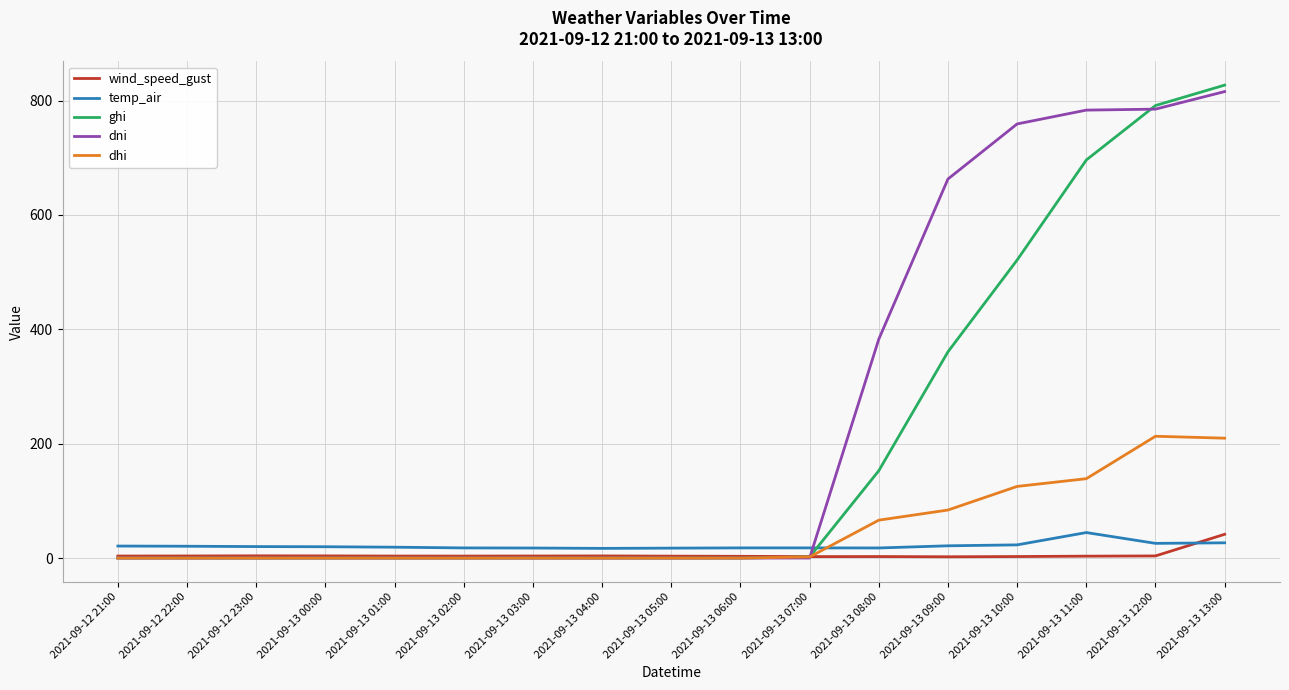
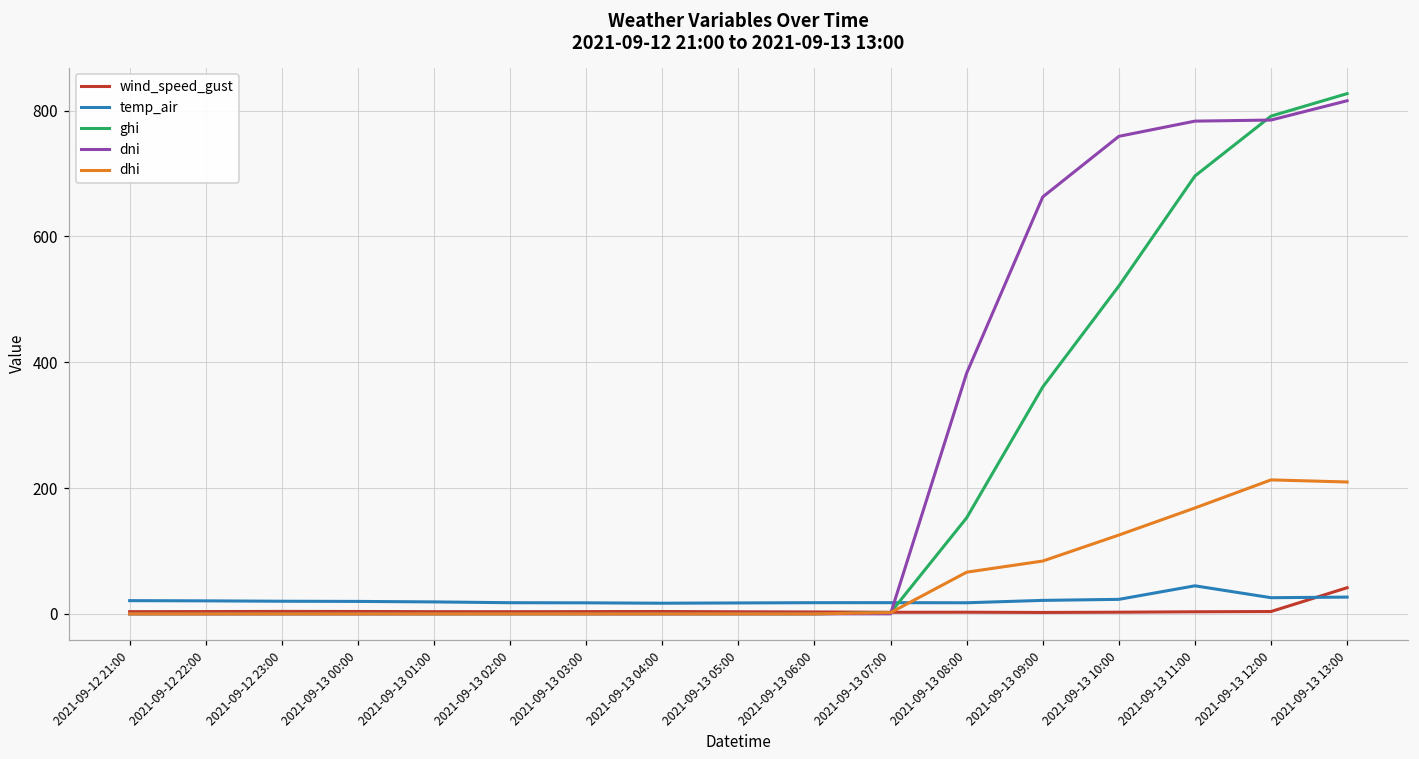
dhi, 2021-09-13 11:00: 140 -> 170
